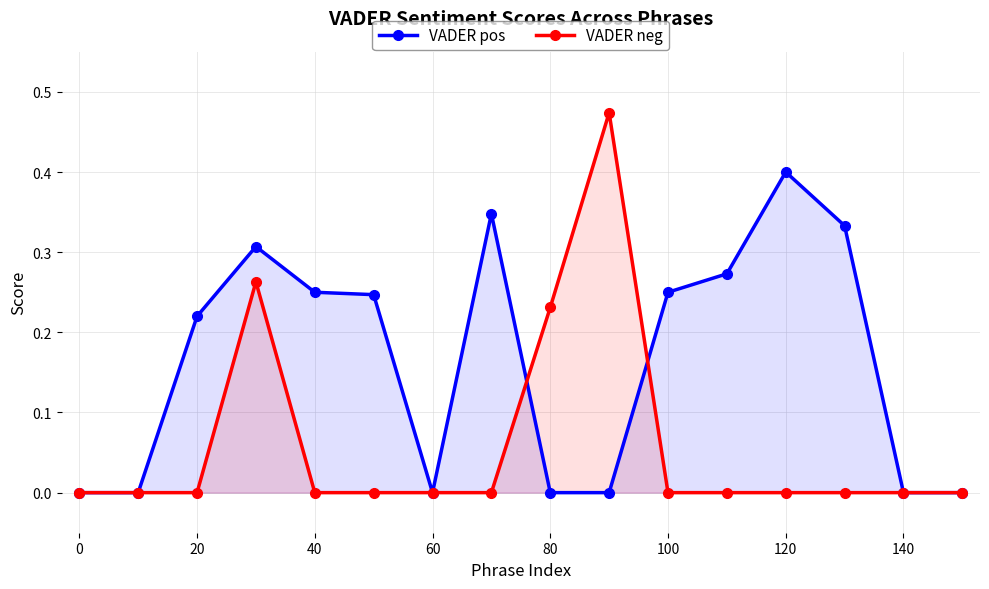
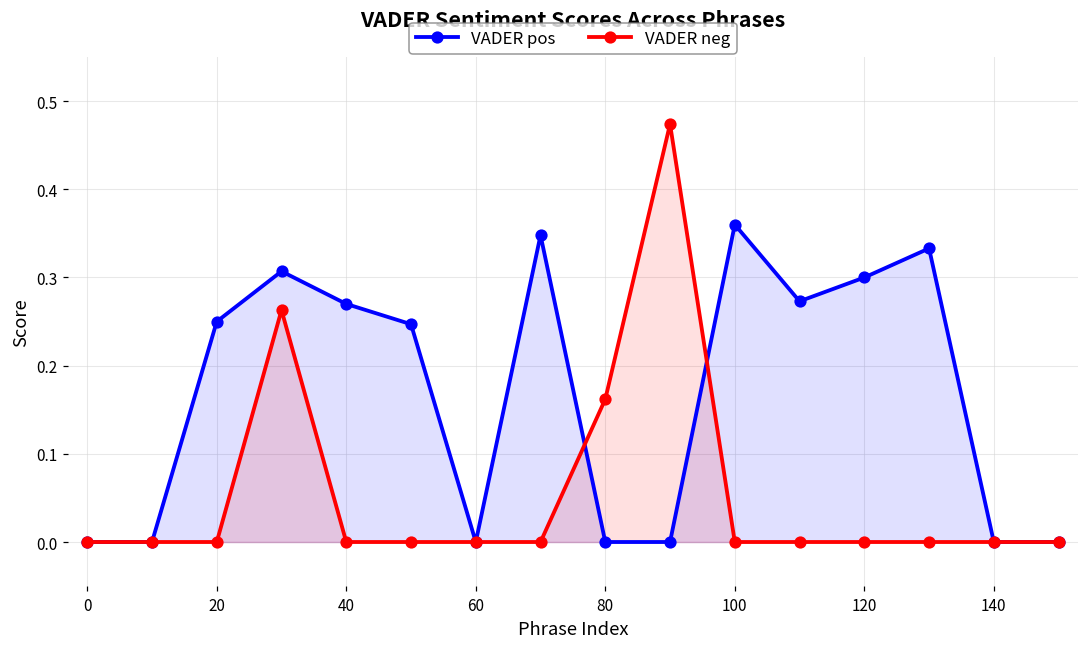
VADER pos, 20: 0.22 -> 0.25
VADER pos, 40: 0.25 -> 0.27
VADER neg, 80: 0.23 -> 0.16
VADER pos, 100: 0.25 -> 0.36
VADER pos, 120: 0.4 -> 0.3
